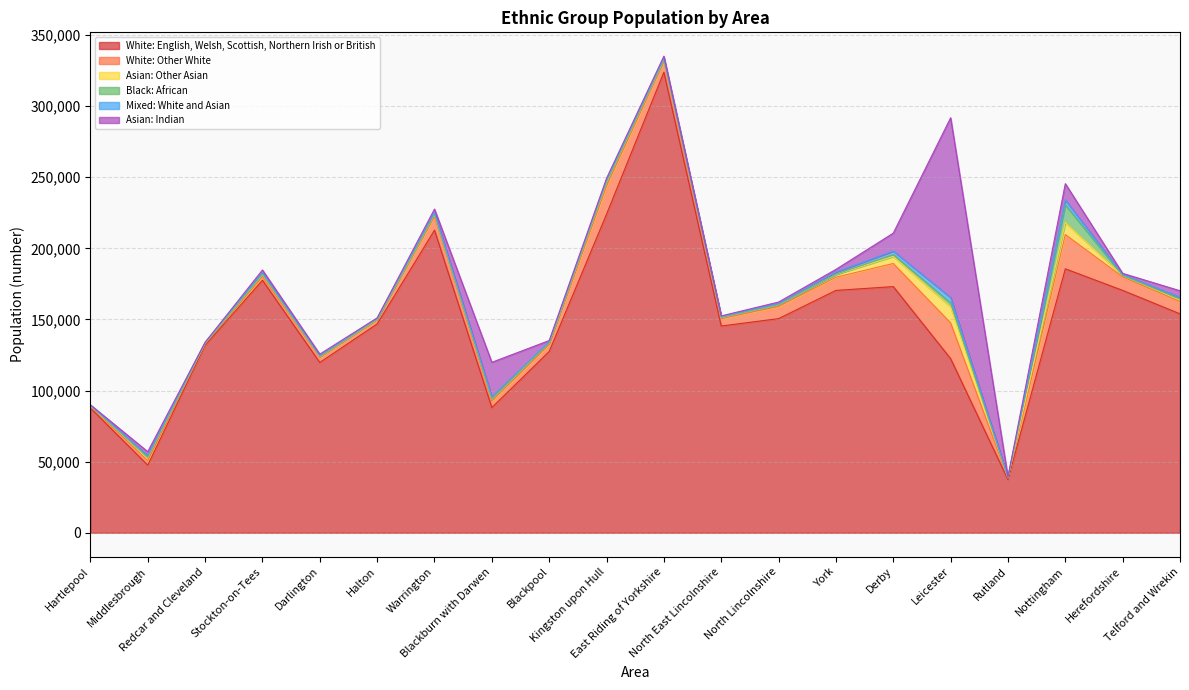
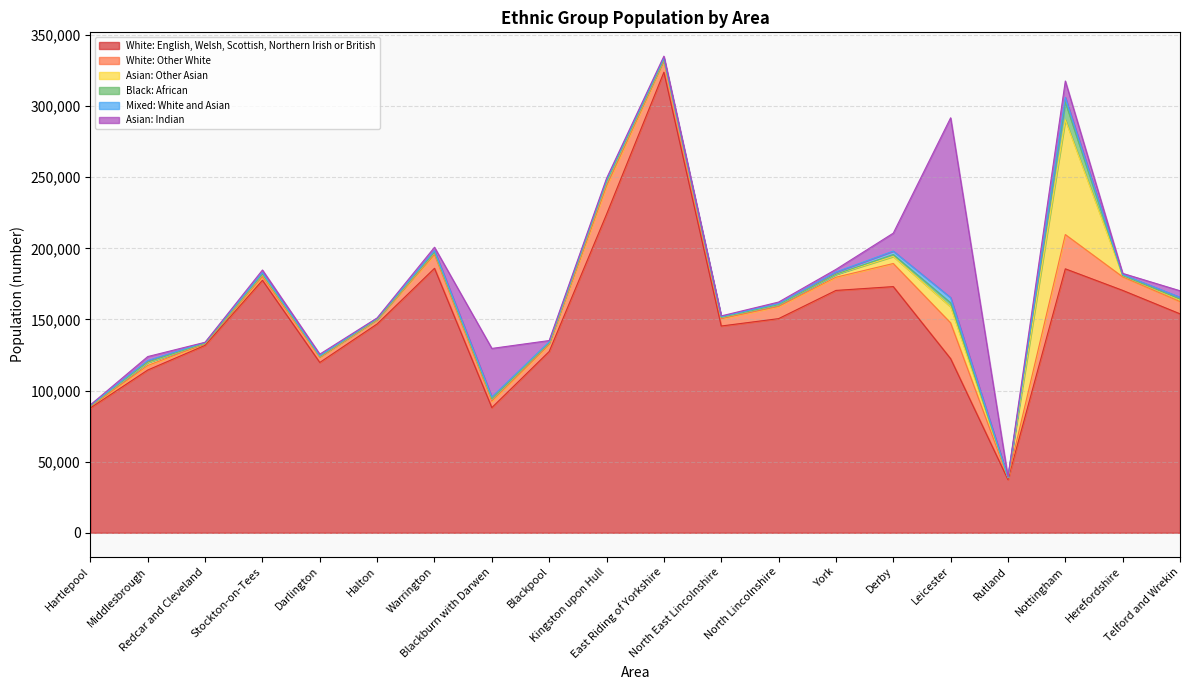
White: English, Welsh, Scottish, Northern Irish or British, Middlesbrough: 48,000 -> 114,000
White: English, Welsh, Scottish, Northern Irish or British, Warrington: 213,000 -> 186,000
Asian: Indian, Blackburn with Darwen: 24,000 -> 34,000
Asian: Other Asian, Nottingham: 9,000 -> 81,000
